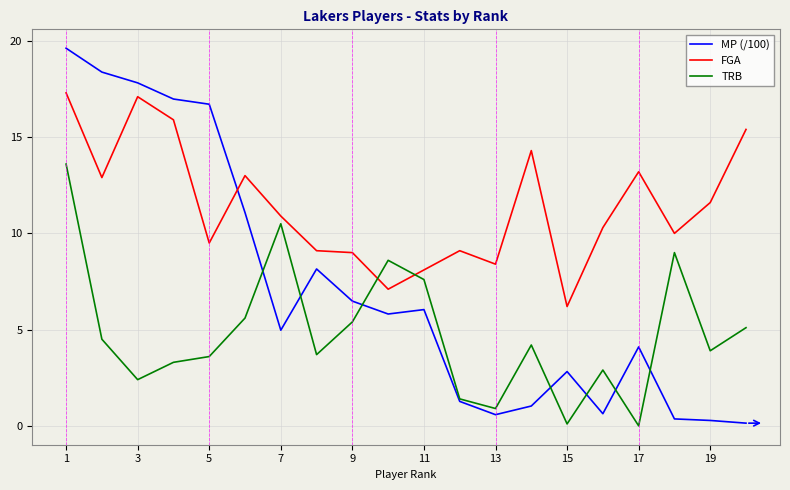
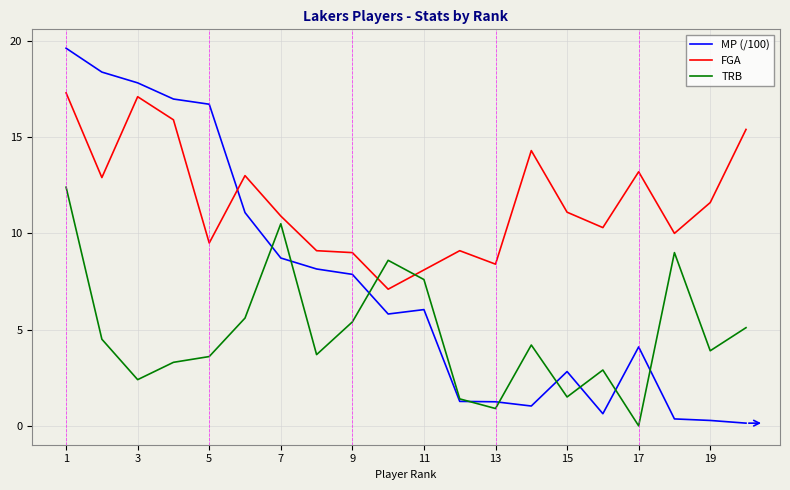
TRB, 1: 13.6 -> 12.4
MP (/100), 7: 5.0 -> 8.7
MP (/100), 9: 6.5 -> 7.9
MP (/100), 13: 0.6 -> 1.3
FGA, 15: 6.2 -> 11.1
TRB, 15: 0.1 -> 1.5
